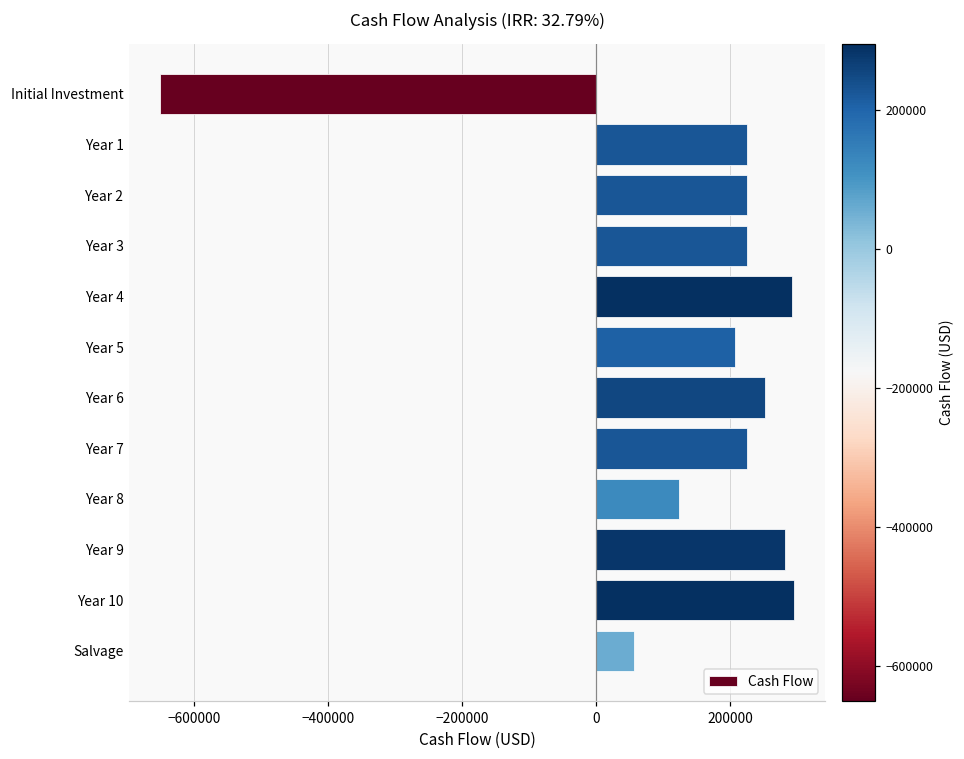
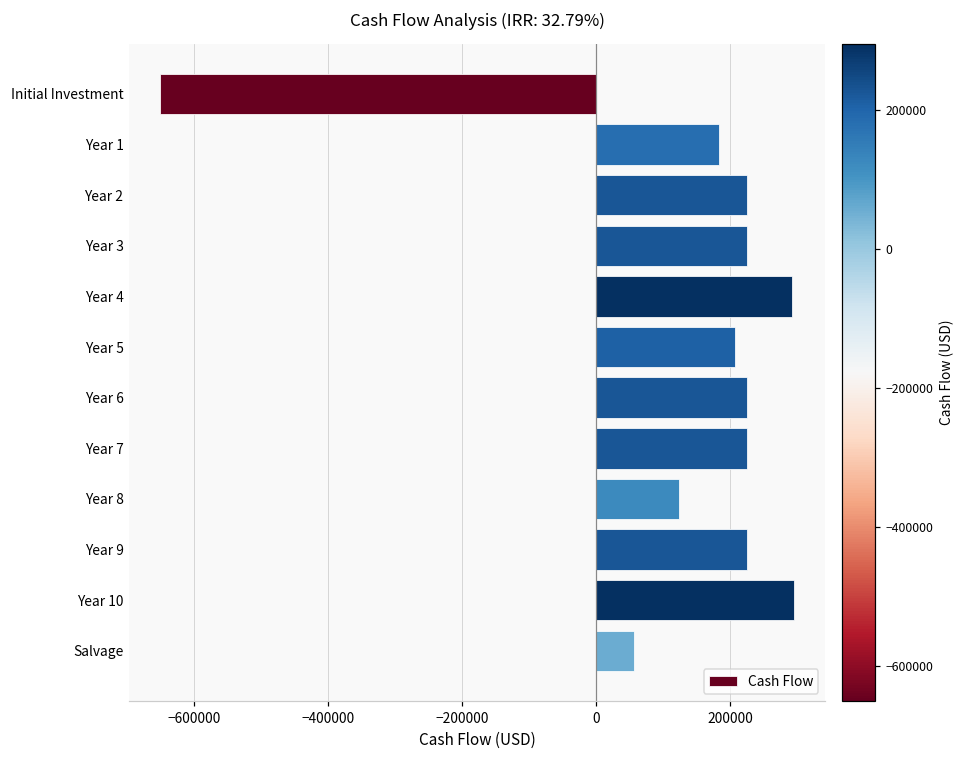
Year 1: 230000 -> 180000
Year 6: 250000 -> 230000
Year 9: 280000 -> 230000
